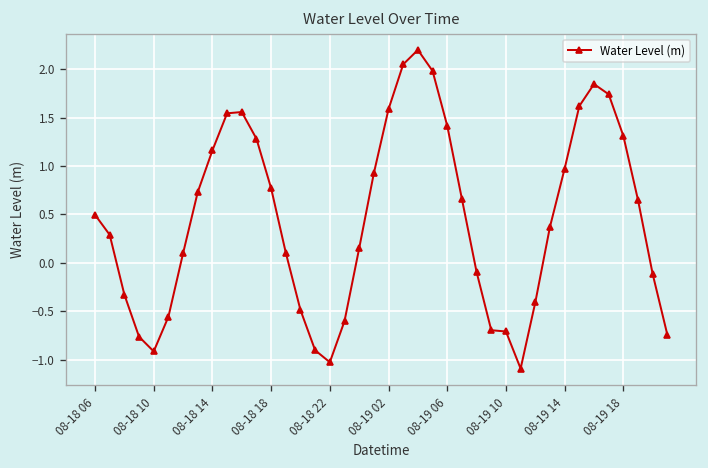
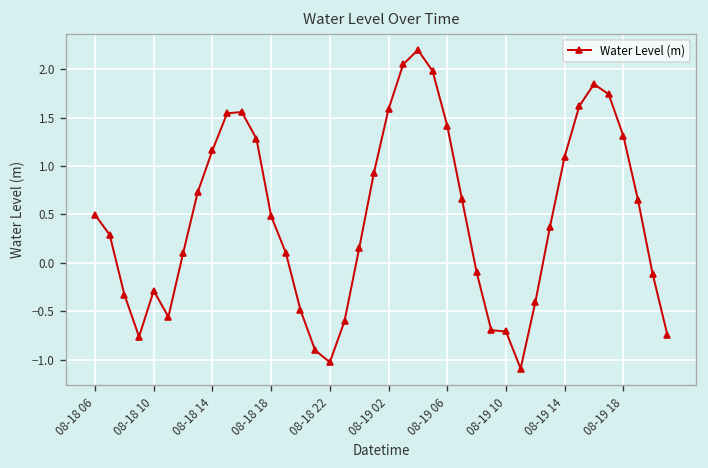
08-18 10: -0.9 -> -0.3
08-18 18: 0.8 -> 0.5
08-19 14: 1.0 -> 1.1
